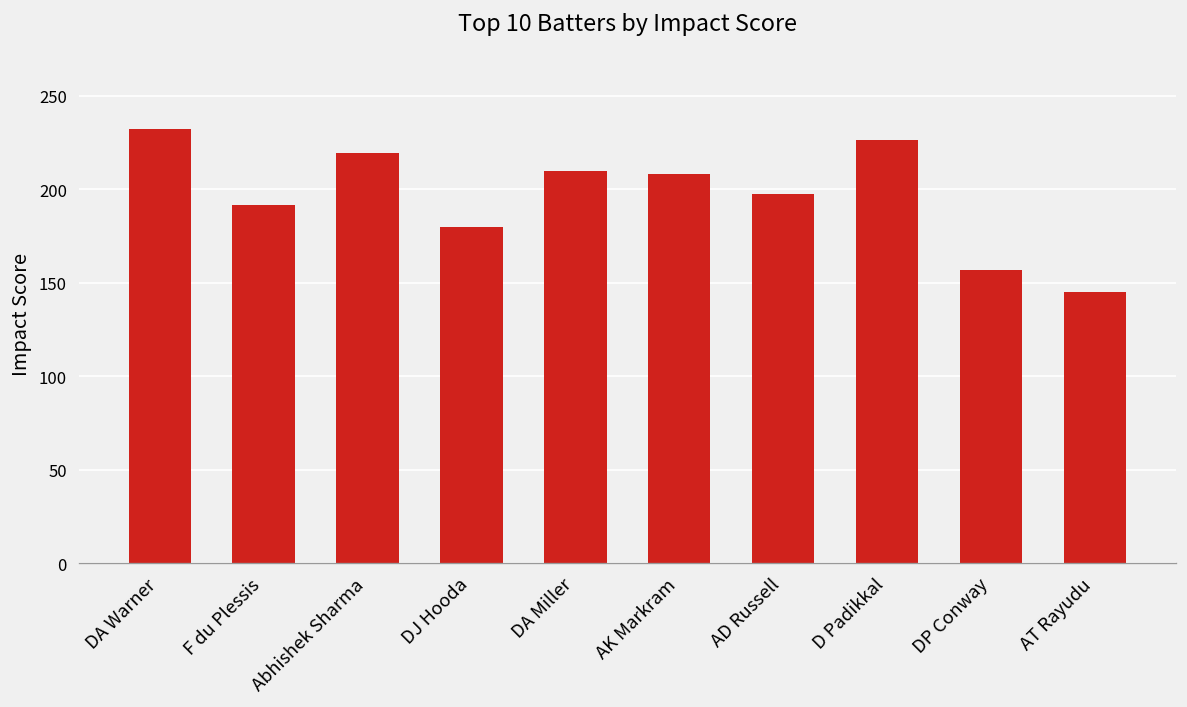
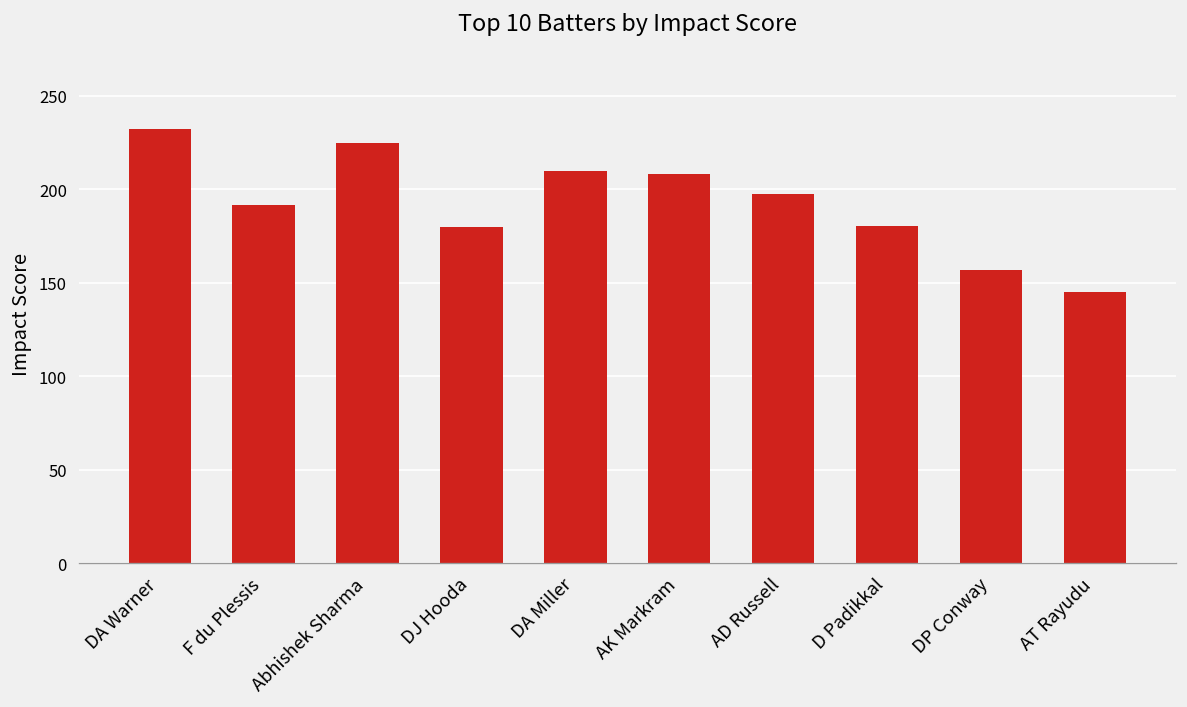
Abhishek Sharma: 219 -> 225
D Padikkal: 227 -> 180
